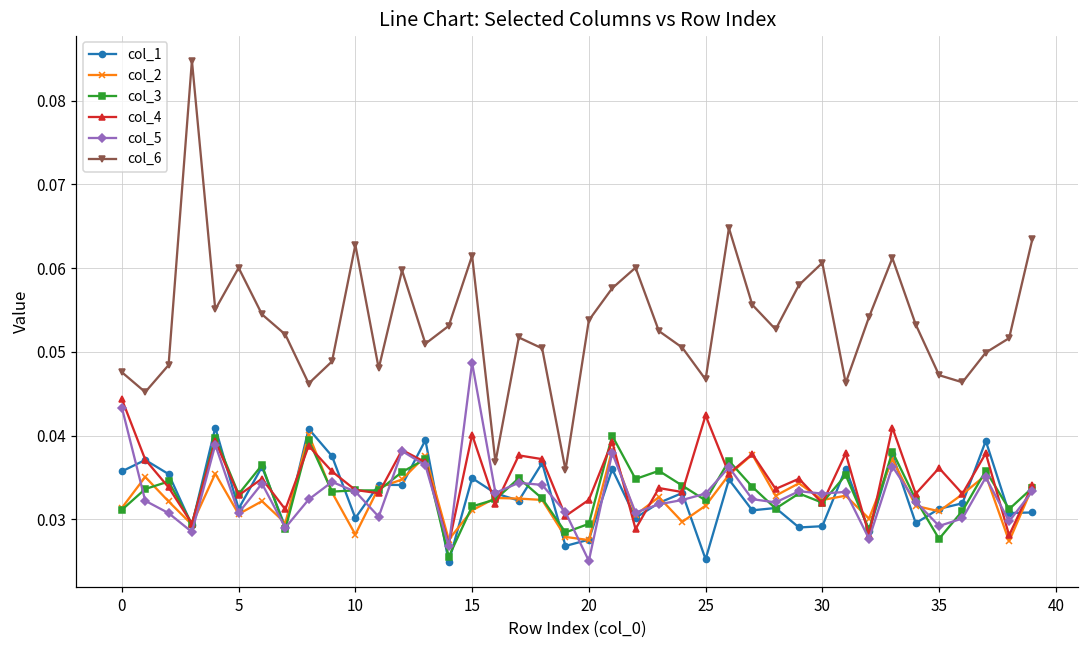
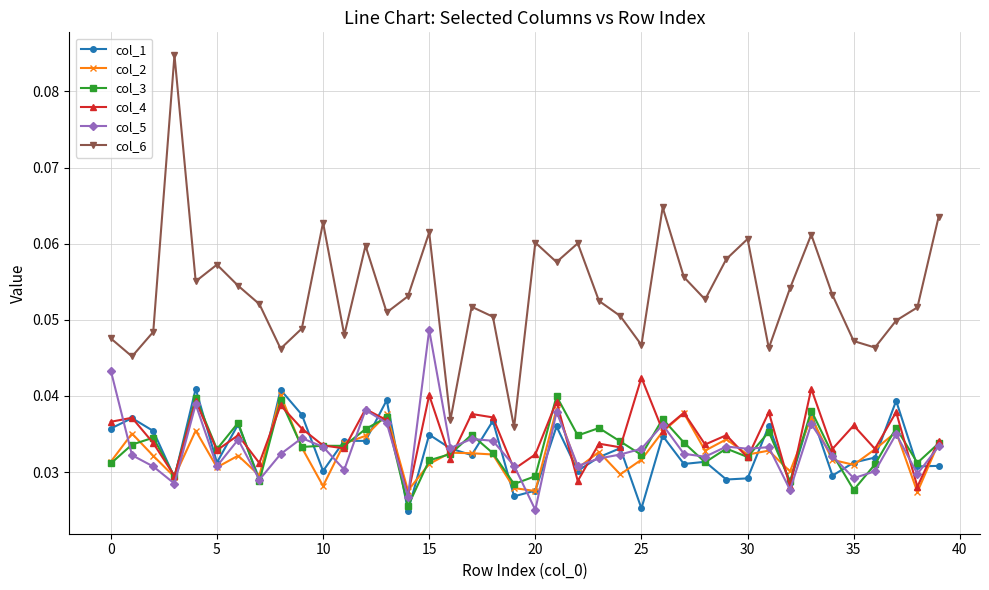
col_4, 0: 0.044 -> 0.037
col_6, 5: 0.060 -> 0.057
col_6, 20: 0.054 -> 0.060
